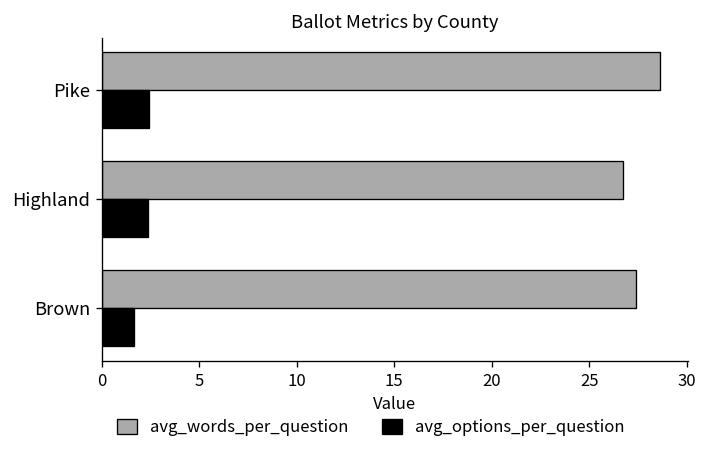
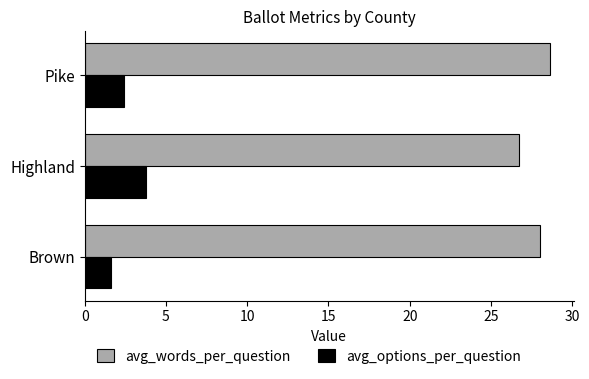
avg_options_per_question, Highland: 2.4 -> 3.8
avg_words_per_question, Brown: 27.4 -> 28.0
